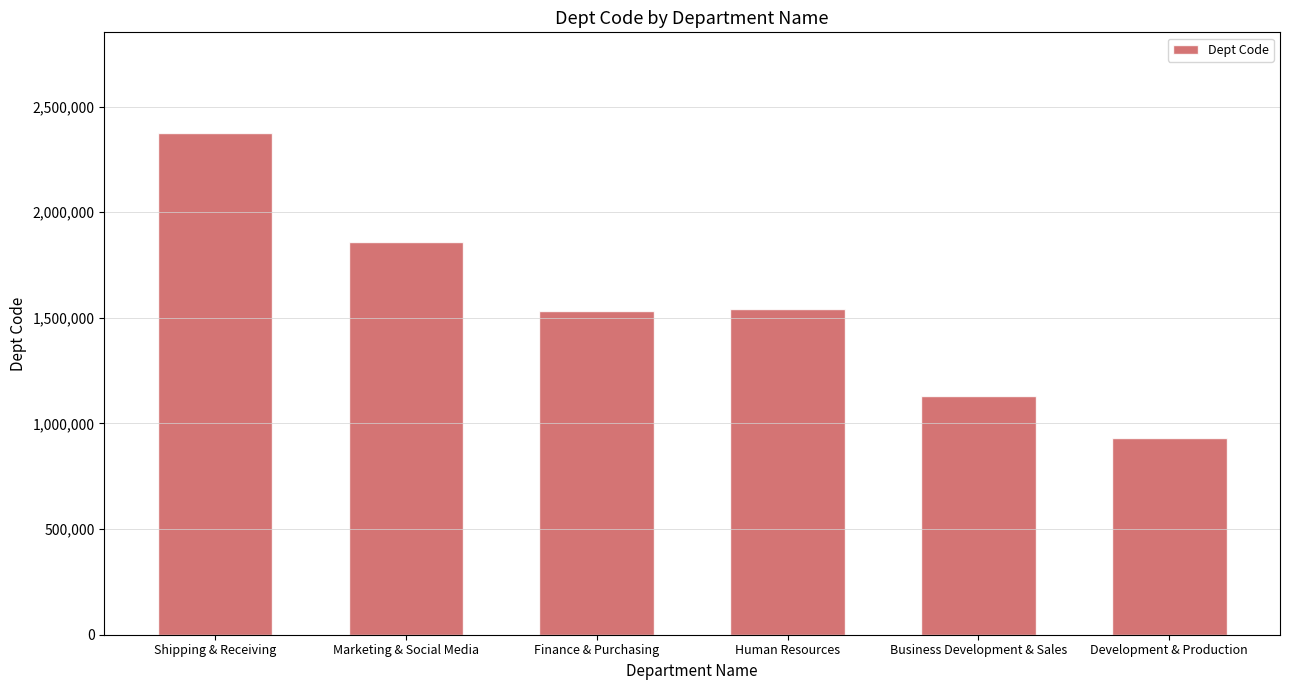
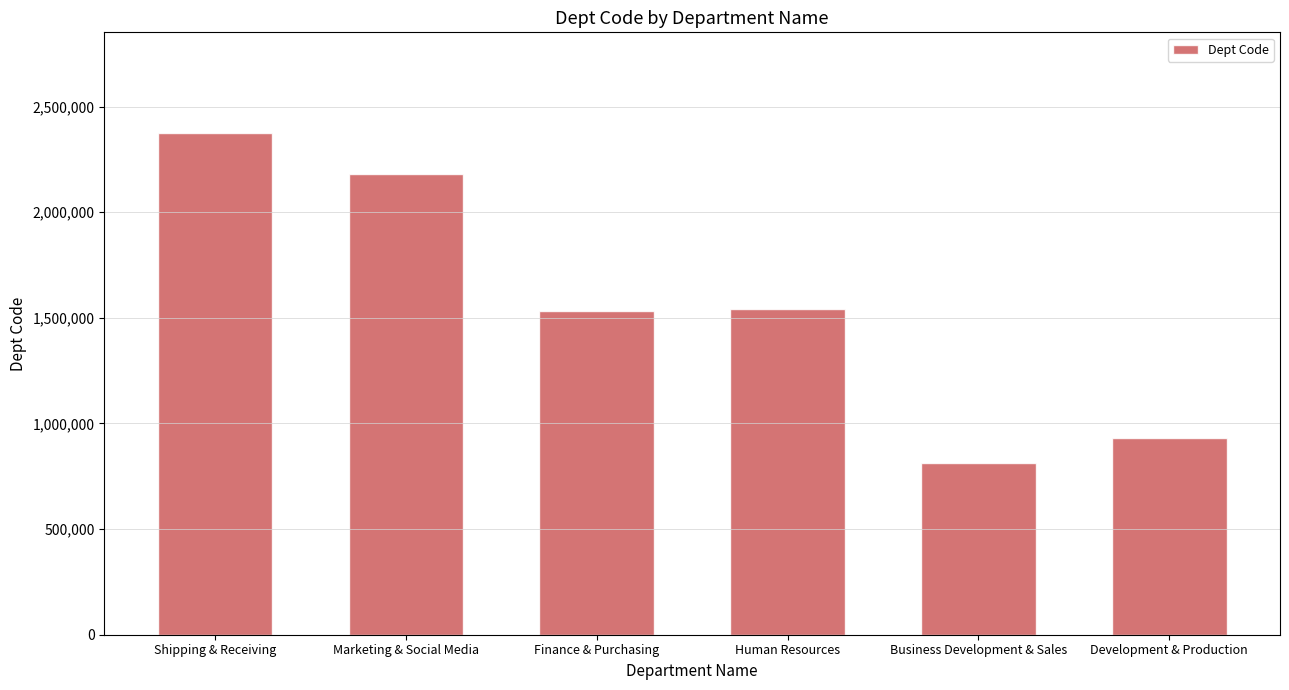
Marketing & Social Media: 1,860,000 -> 2,180,000
Business Development & Sales: 1,130,000 -> 810,000
